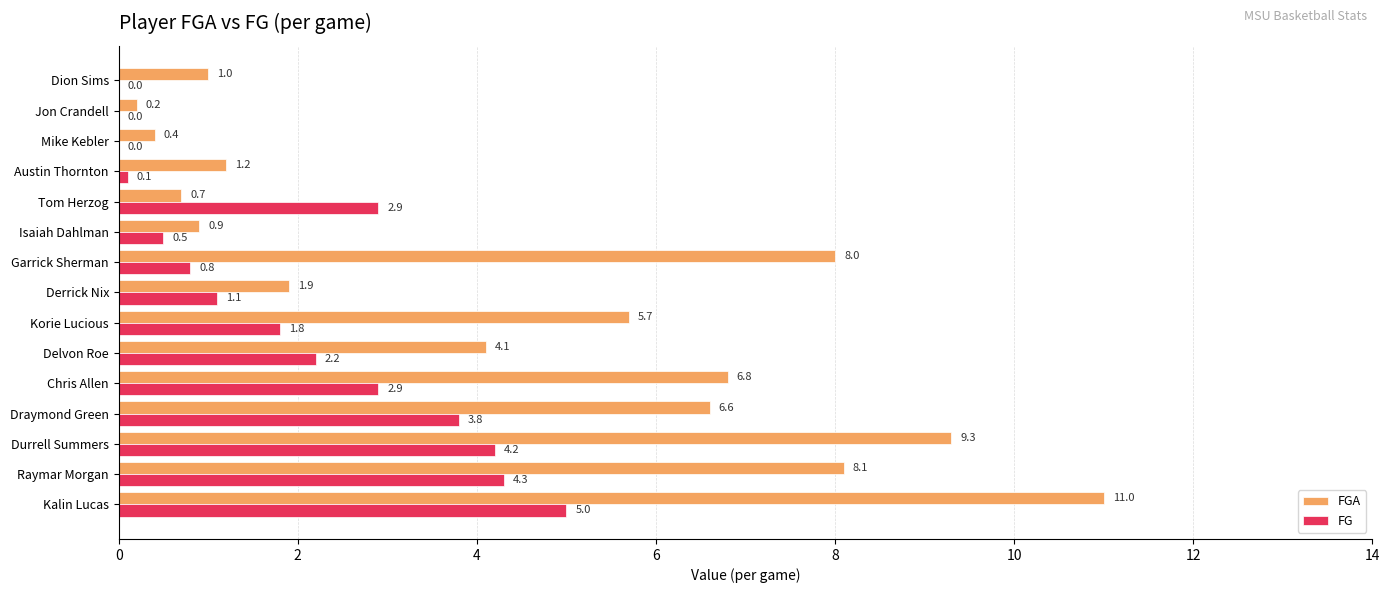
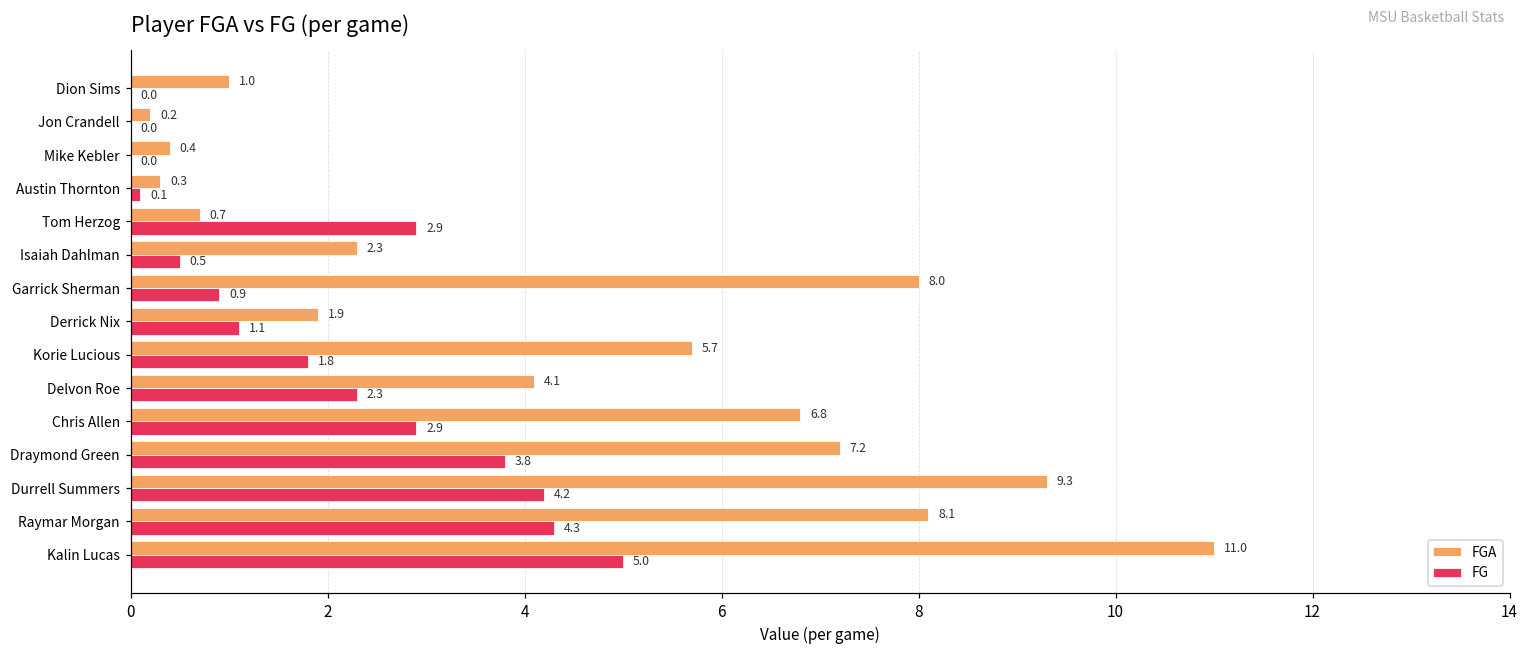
FGA, Austin Thornton: 1.2 -> 0.3
FGA, Isaiah Dahlman: 0.9 -> 2.3
FG, Garrick Sherman: 0.8 -> 0.9
FG, Delvon Roe: 2.2 -> 2.3
FGA, Draymond Green: 6.6 -> 7.2
